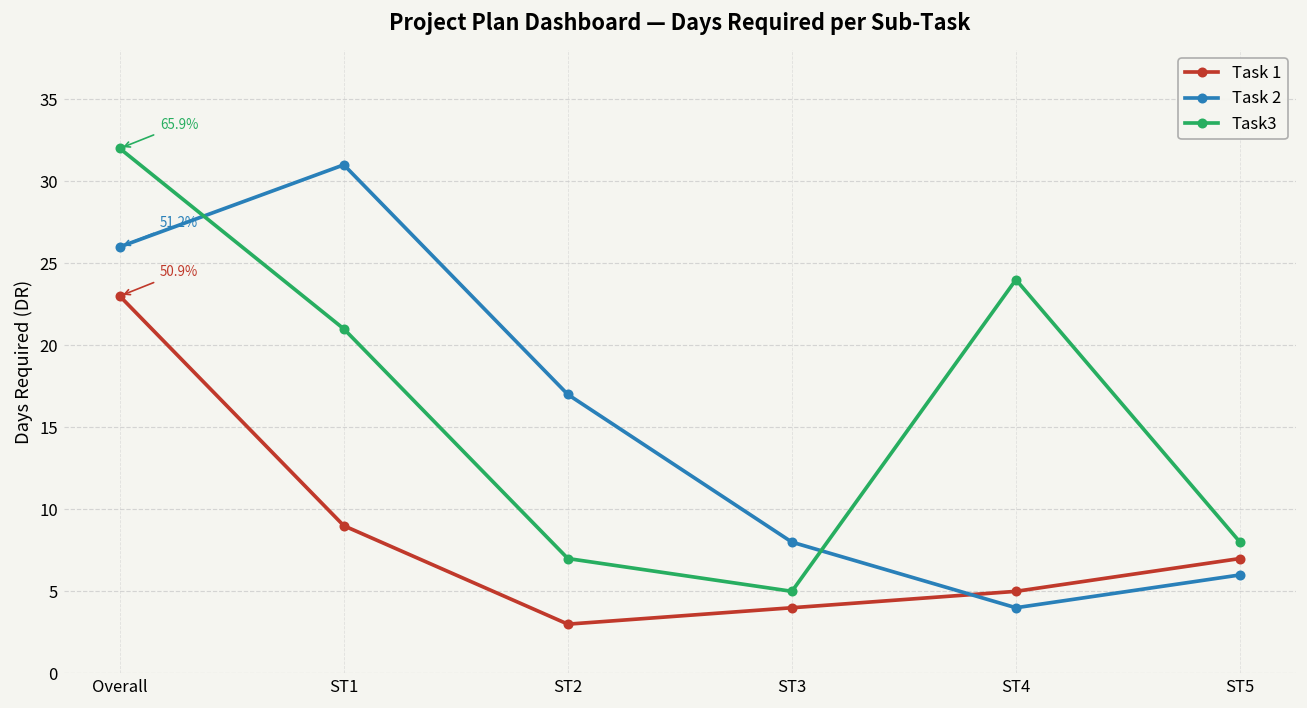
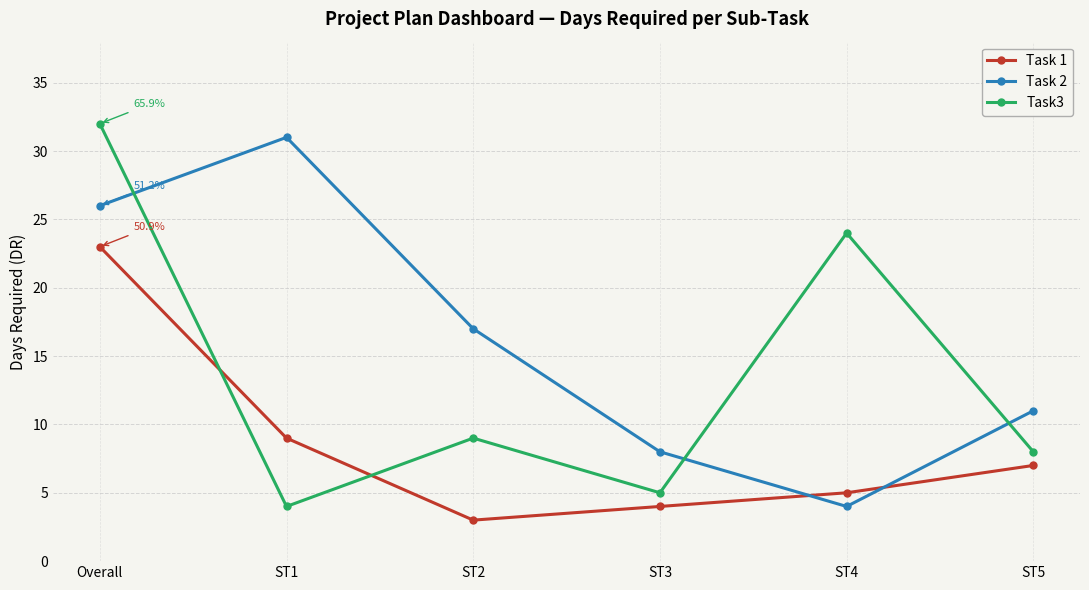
Task3, ST1: 21 -> 4
Task3, ST2: 7 -> 9
Task 2, ST5: 6 -> 11
